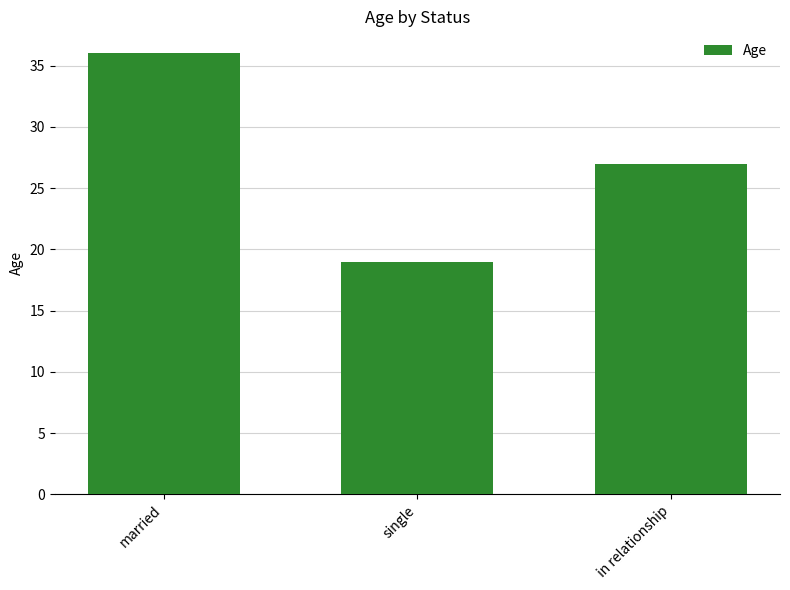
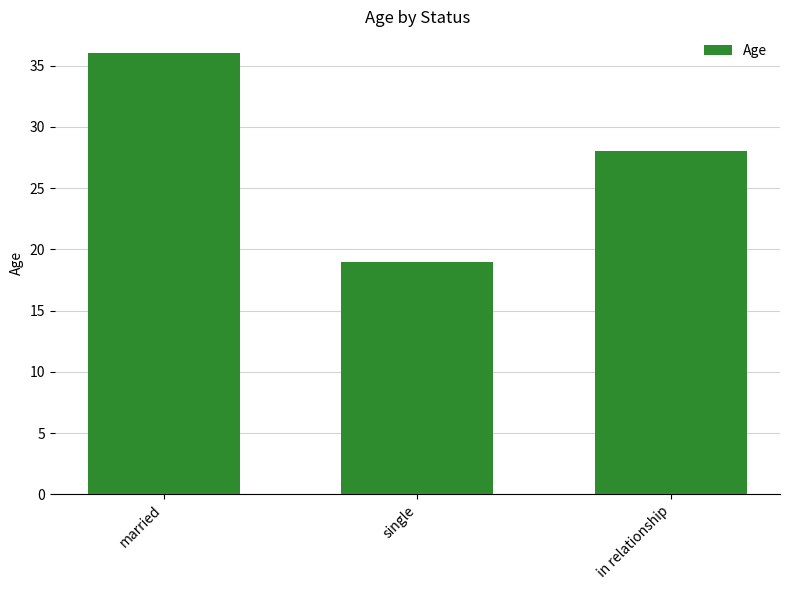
in relationship: 27 -> 28
